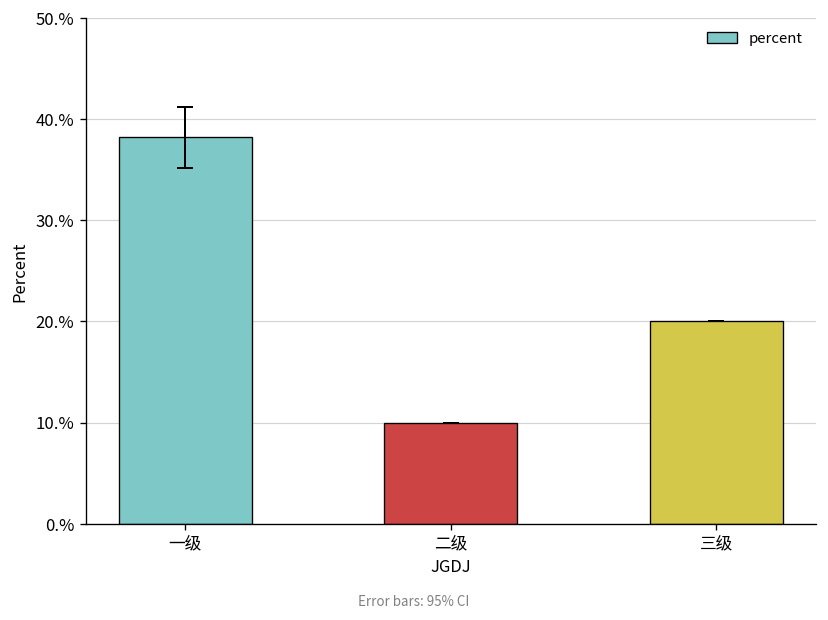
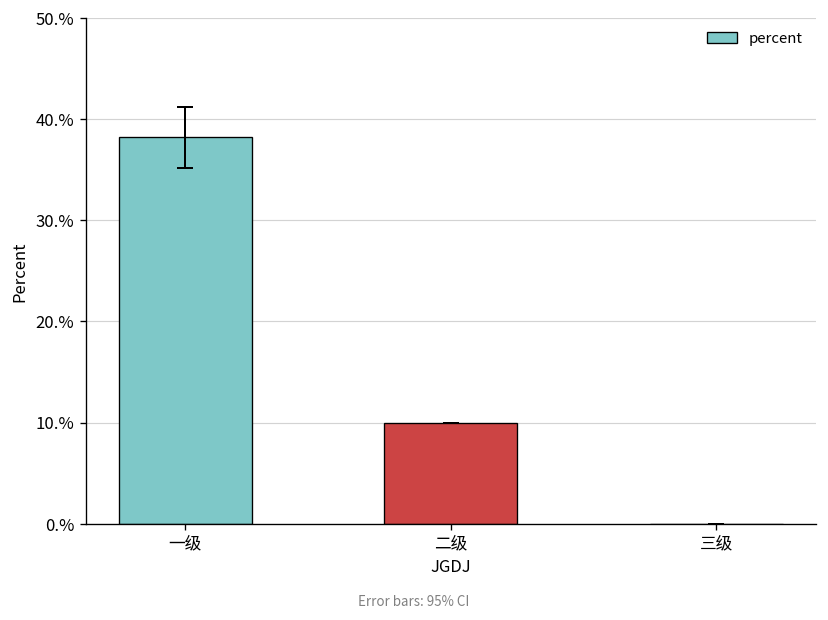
percent, 三级: 20% -> 0%
